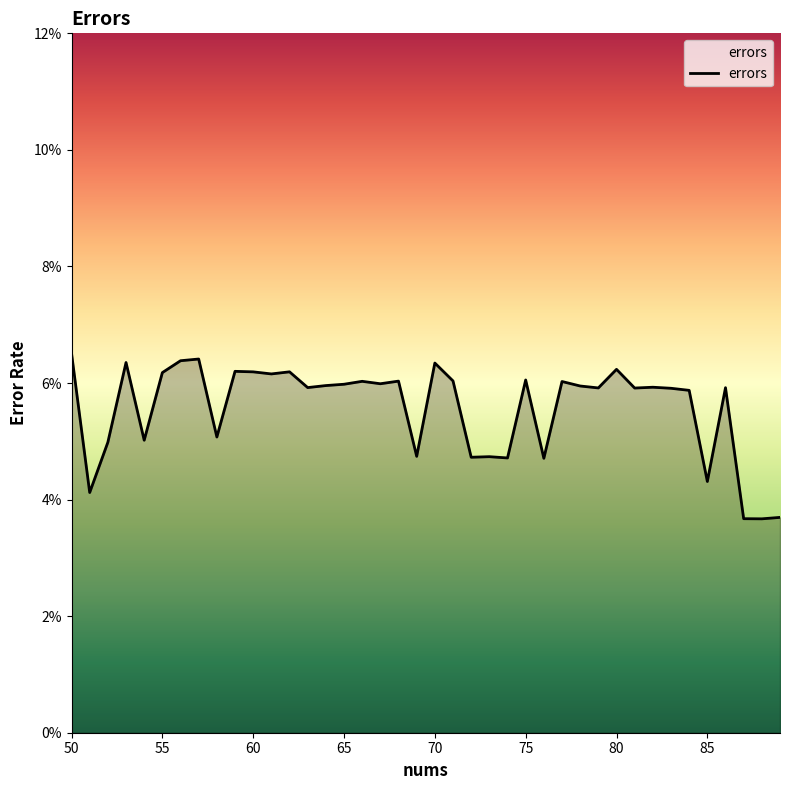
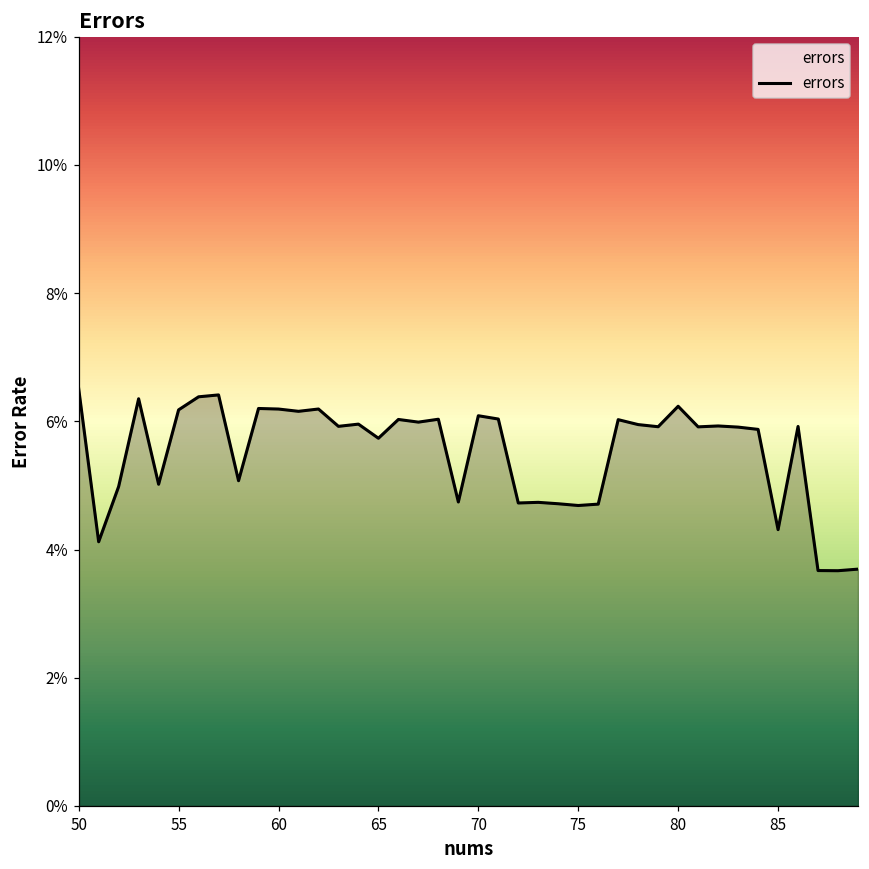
65: 6.0% -> 5.7%
70: 6.3% -> 6.1%
75: 6.1% -> 4.7%
